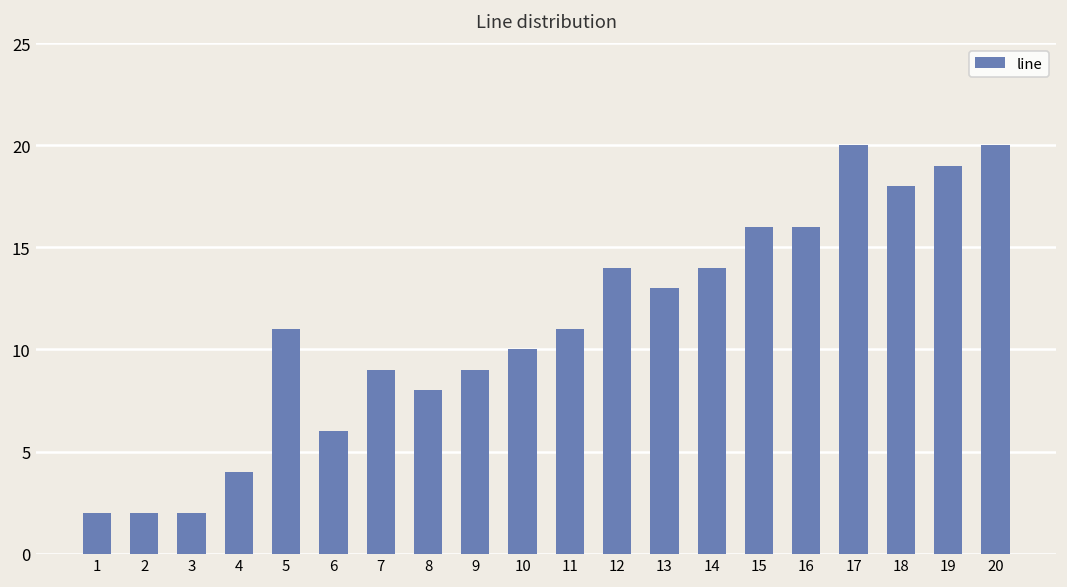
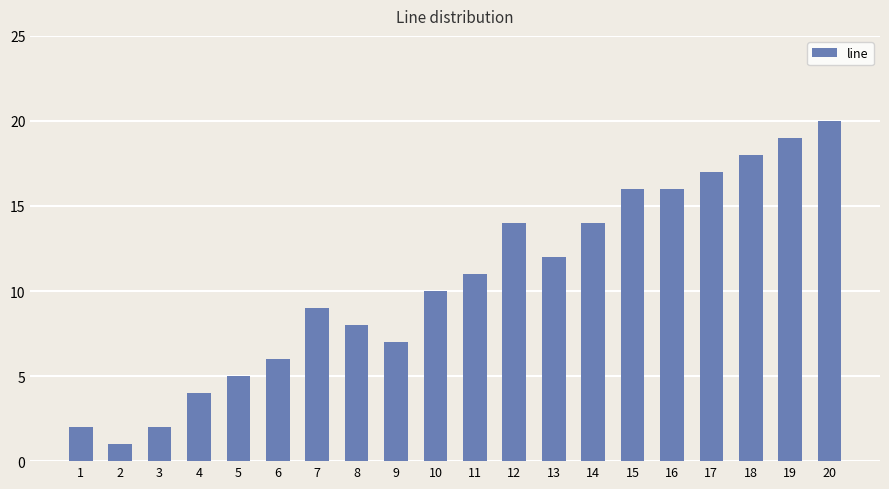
2: 2 -> 1
5: 11 -> 5
9: 9 -> 7
13: 13 -> 12
17: 20 -> 17
